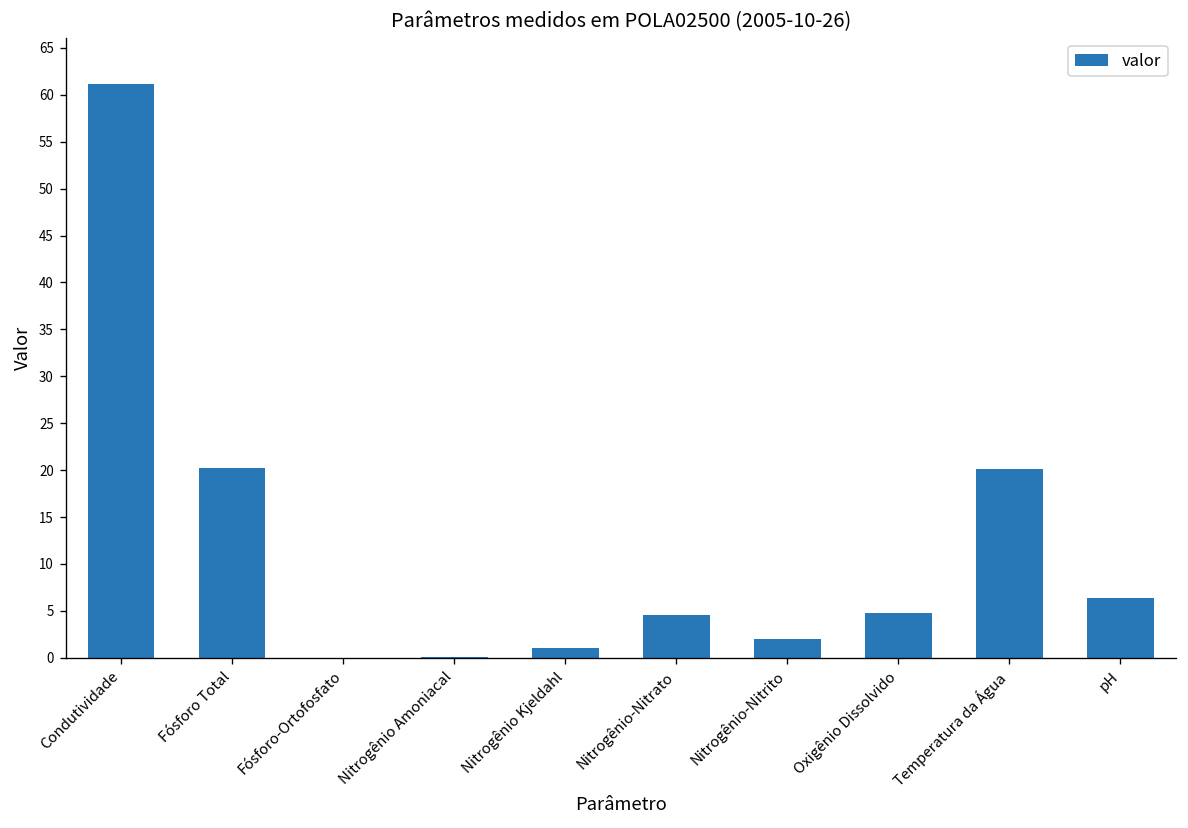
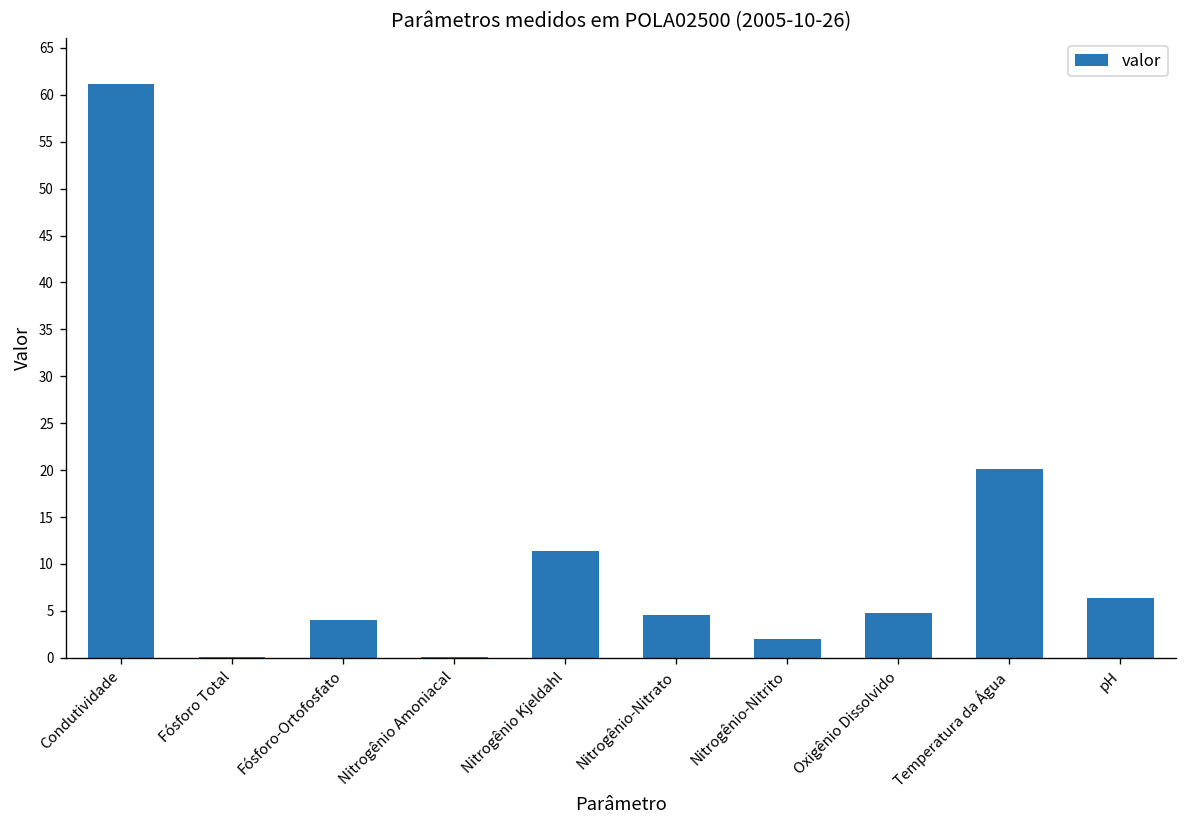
Fósforo Total: 20 -> 0
Fósforo-Ortofosfato: 0 -> 4
Nitrogênio Kjeldahl: 1 -> 11
